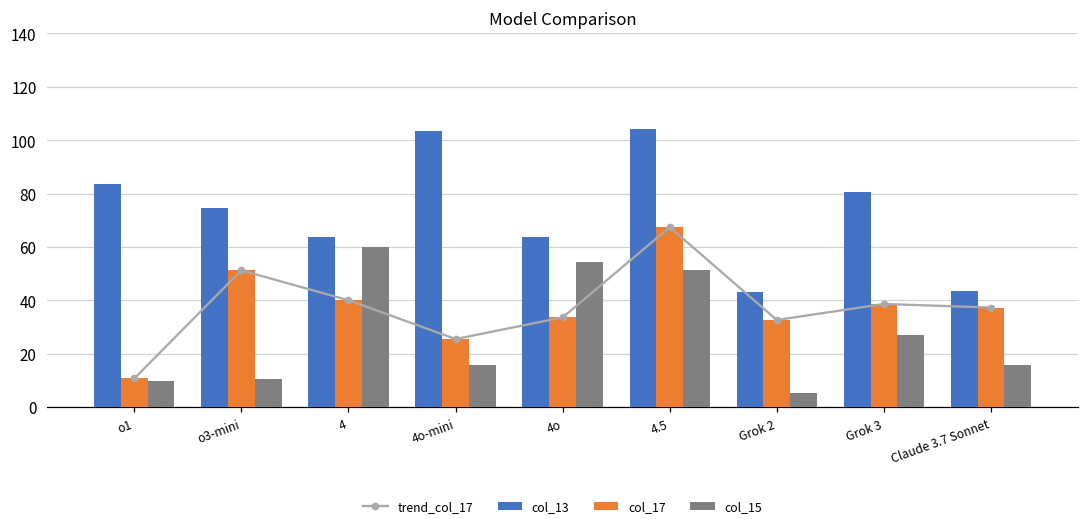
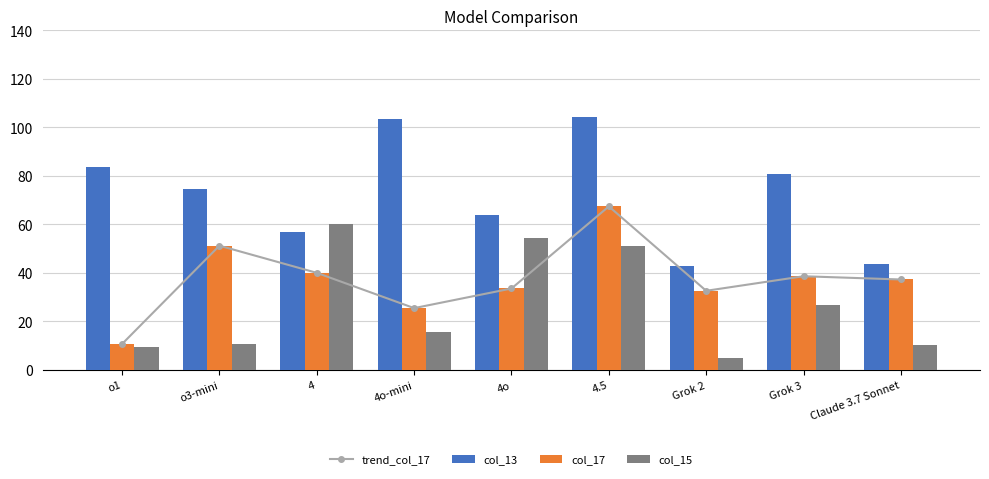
col_13, 4: 64 -> 57
col_15, Claude 3.7 Sonnet: 16 -> 10
